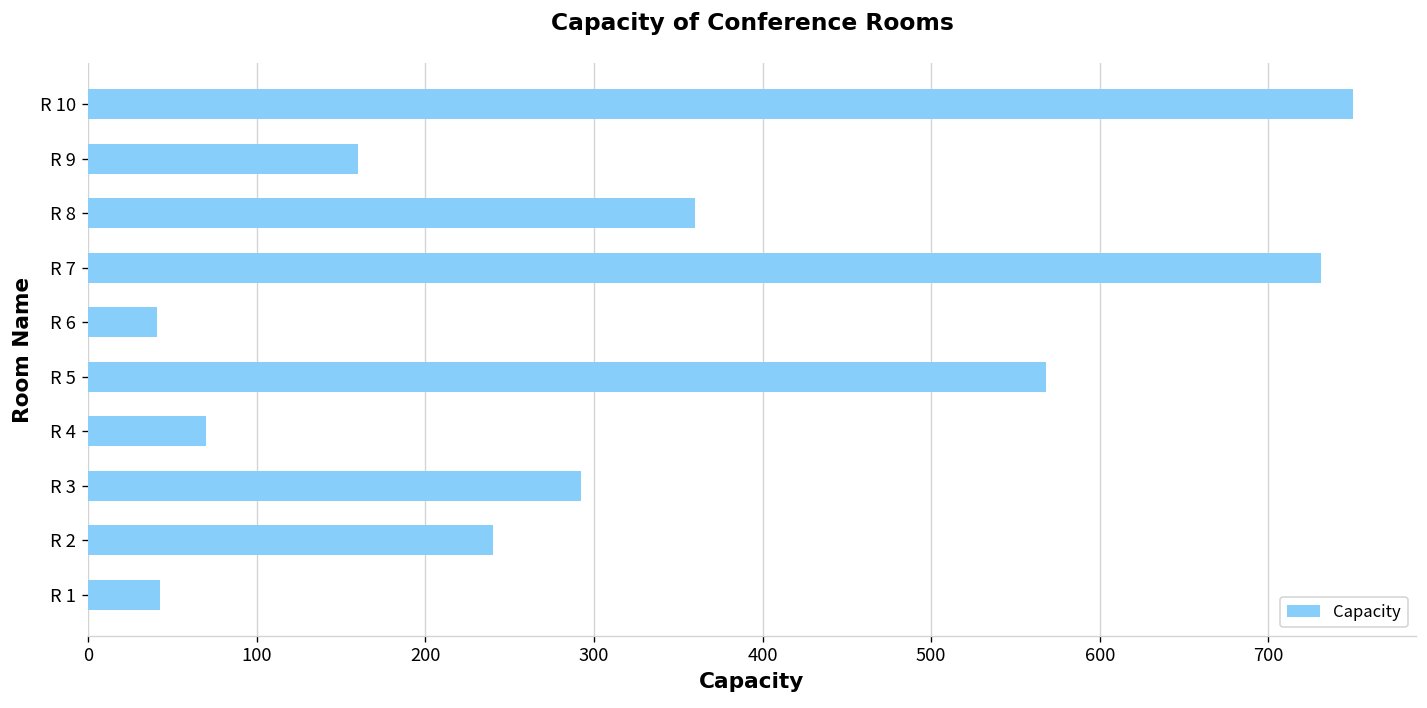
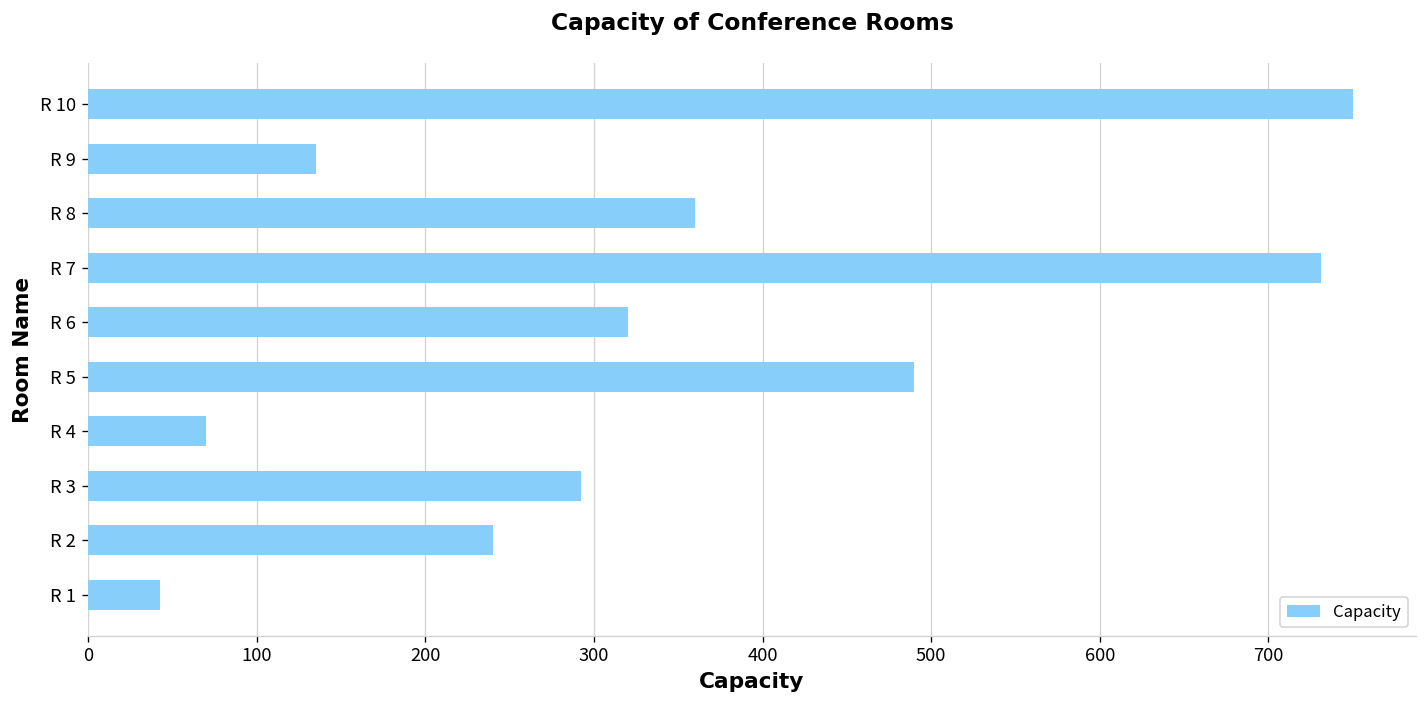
R 9: 160 -> 136
R 6: 41 -> 320
R 5: 568 -> 490
